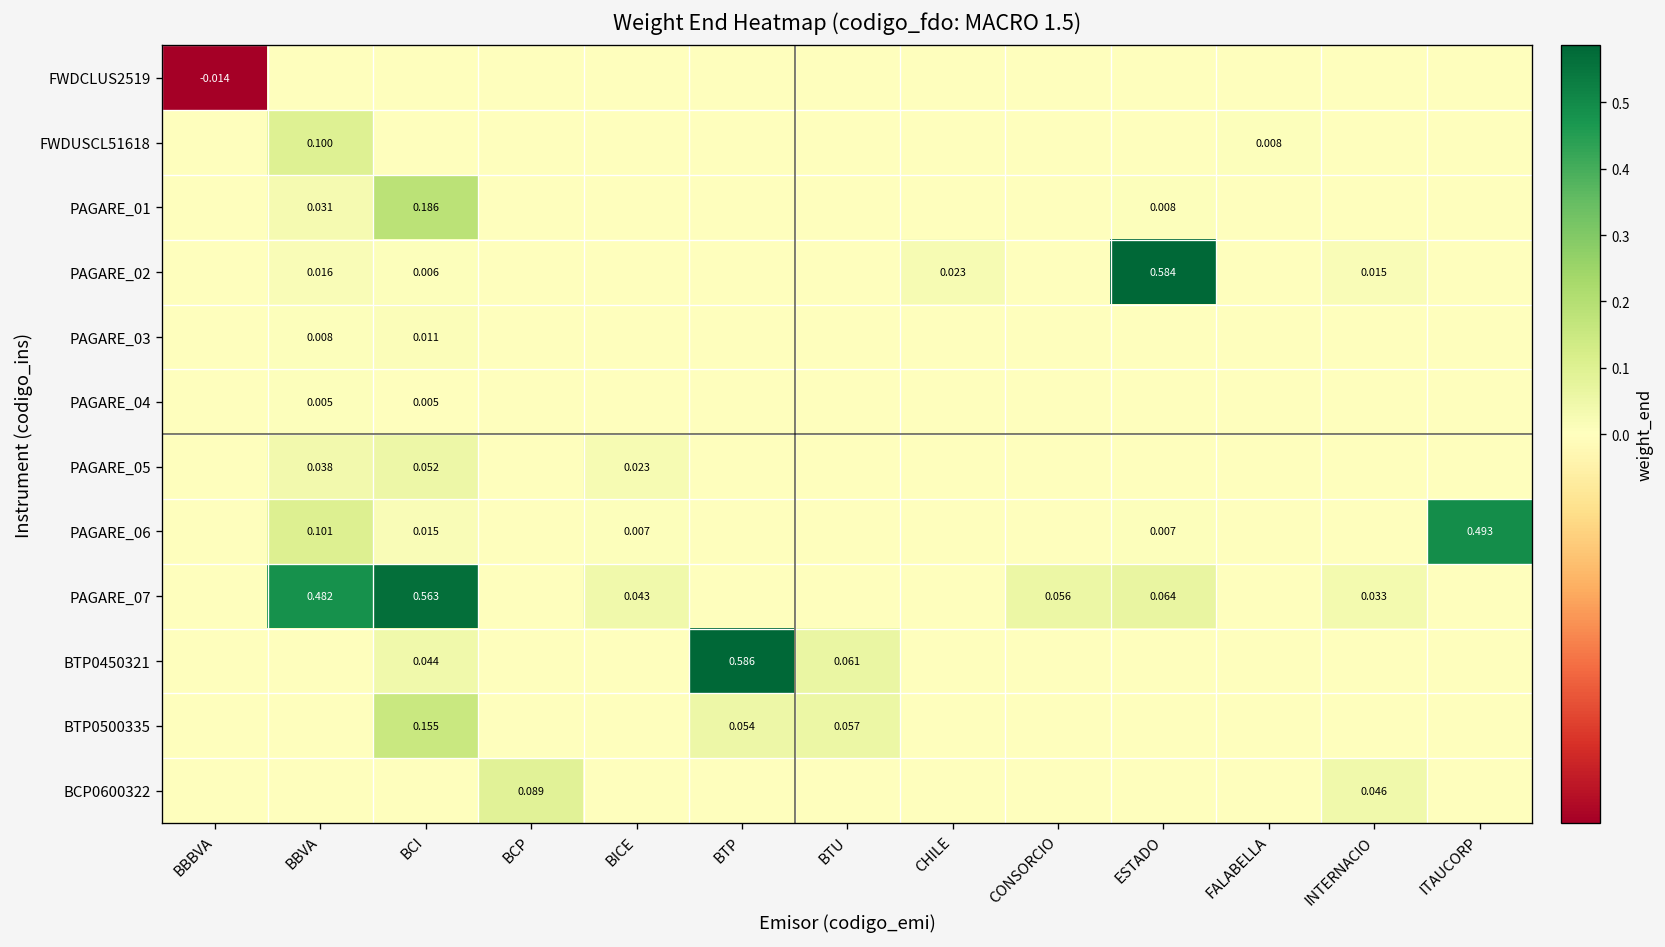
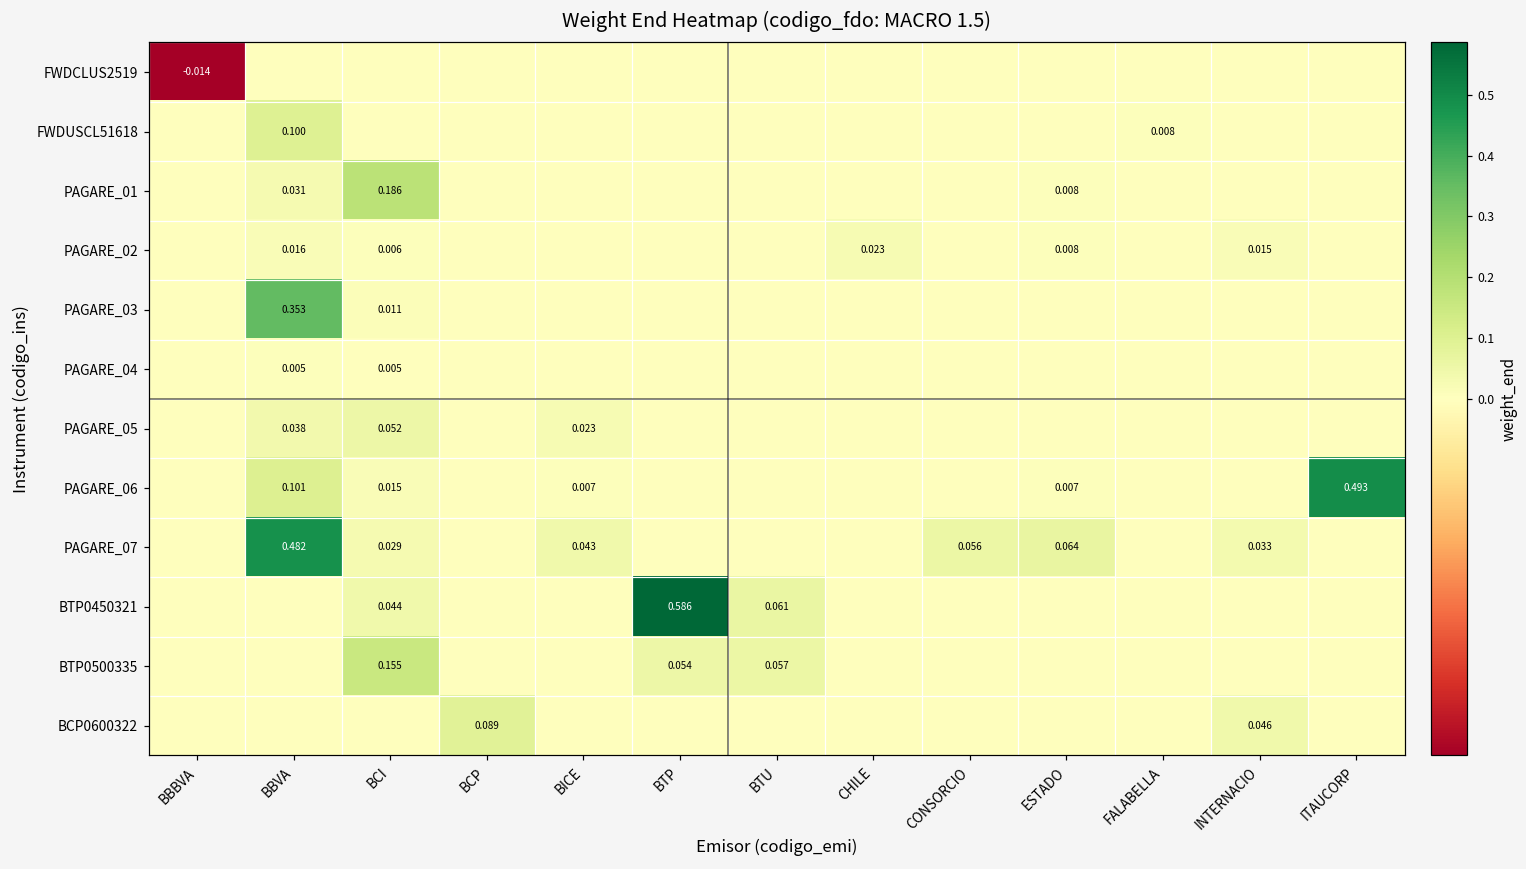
PAGARE_02, ESTADO: 0.584 -> 0.008
PAGARE_03, BBVA: 0.008 -> 0.353
PAGARE_07, BCI: 0.563 -> 0.029
